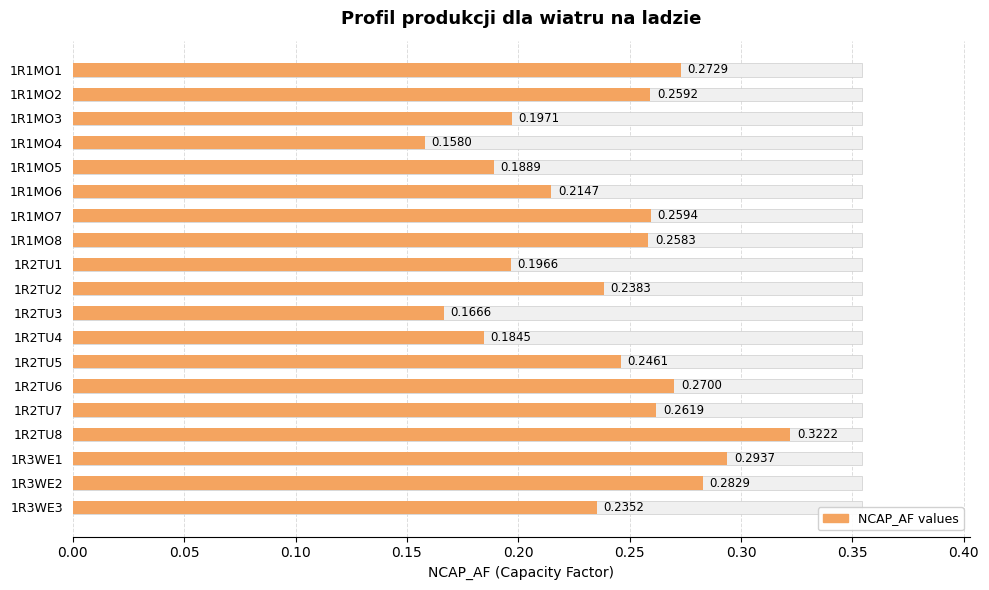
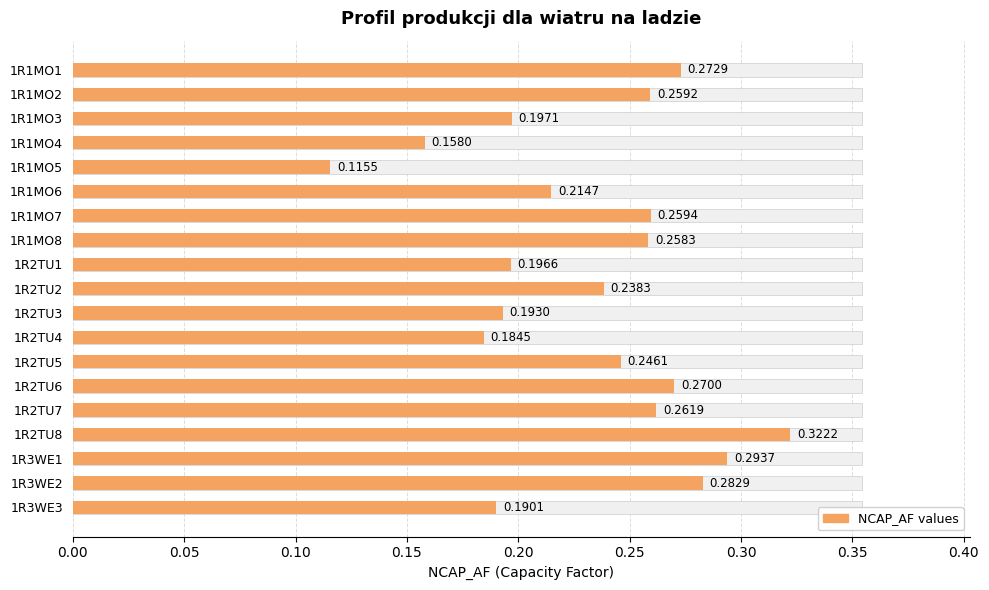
NCAP_AF values, 1R1MO5: 0.1889 -> 0.1155
NCAP_AF values, 1R2TU3: 0.1666 -> 0.1930
NCAP_AF values, 1R3WE3: 0.2352 -> 0.1901
